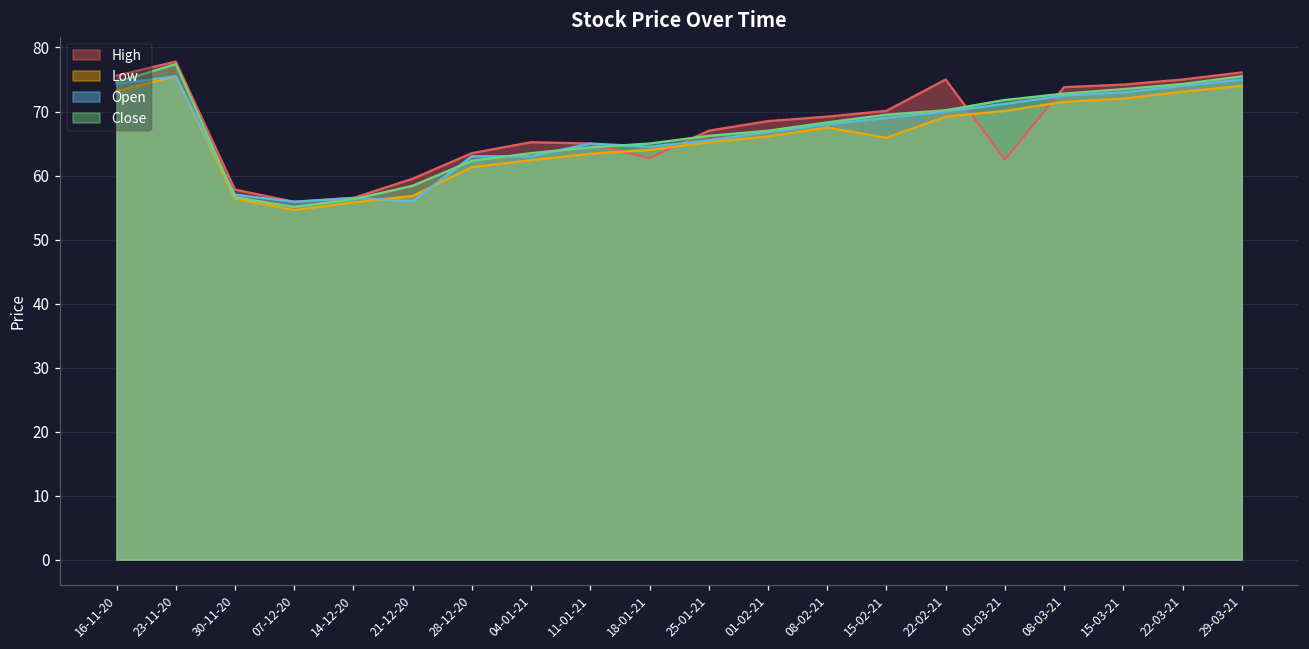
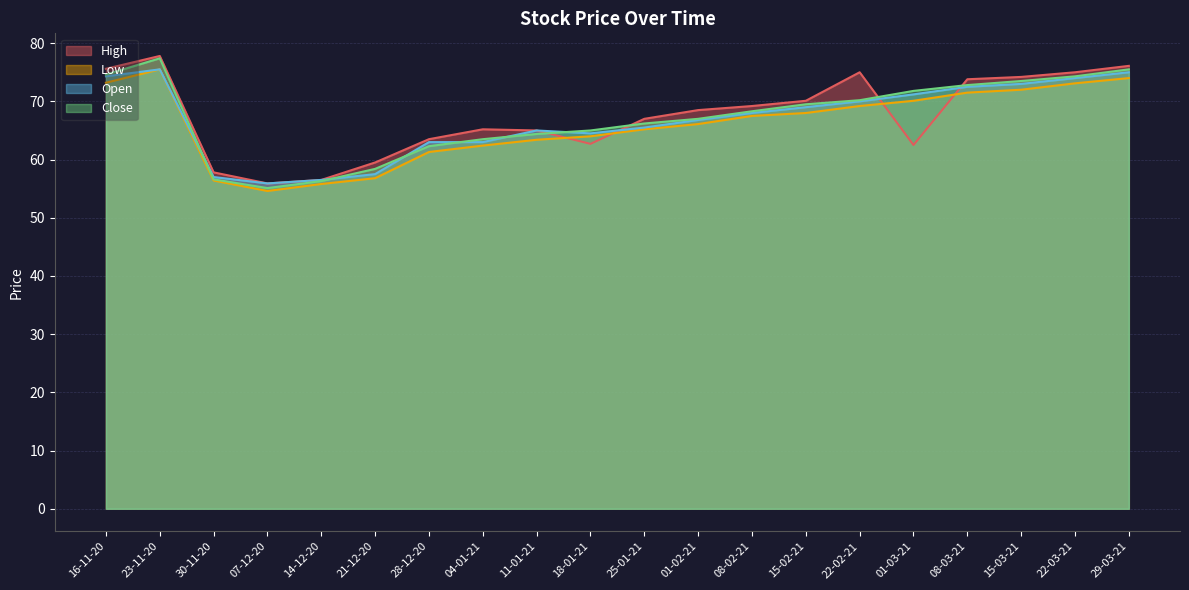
Open, 21-12-20: 56 -> 58
Low, 15-02-21: 66 -> 68
